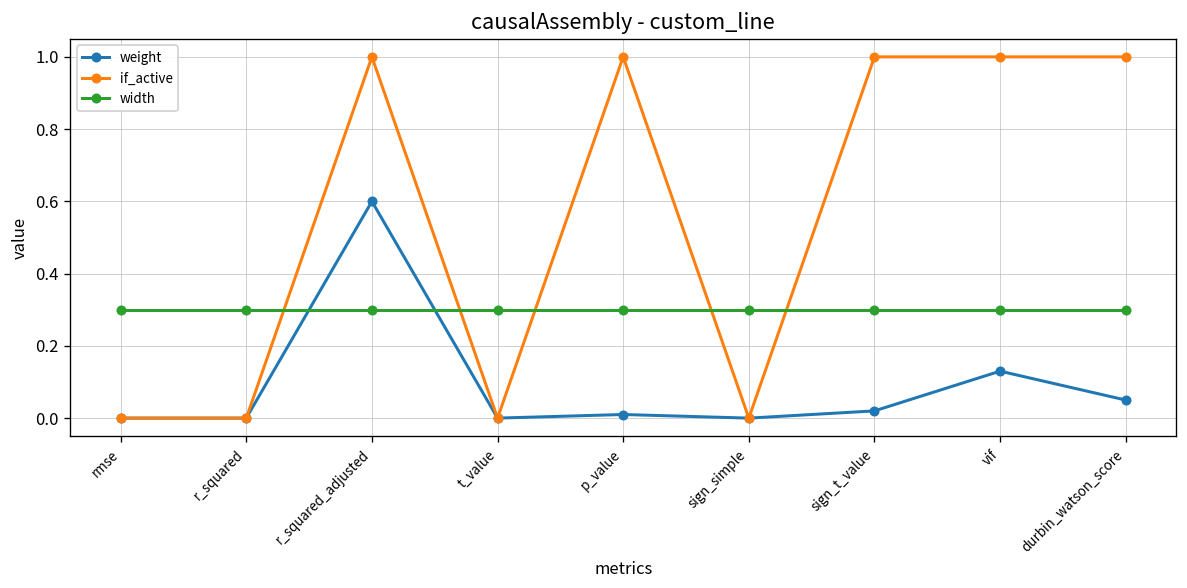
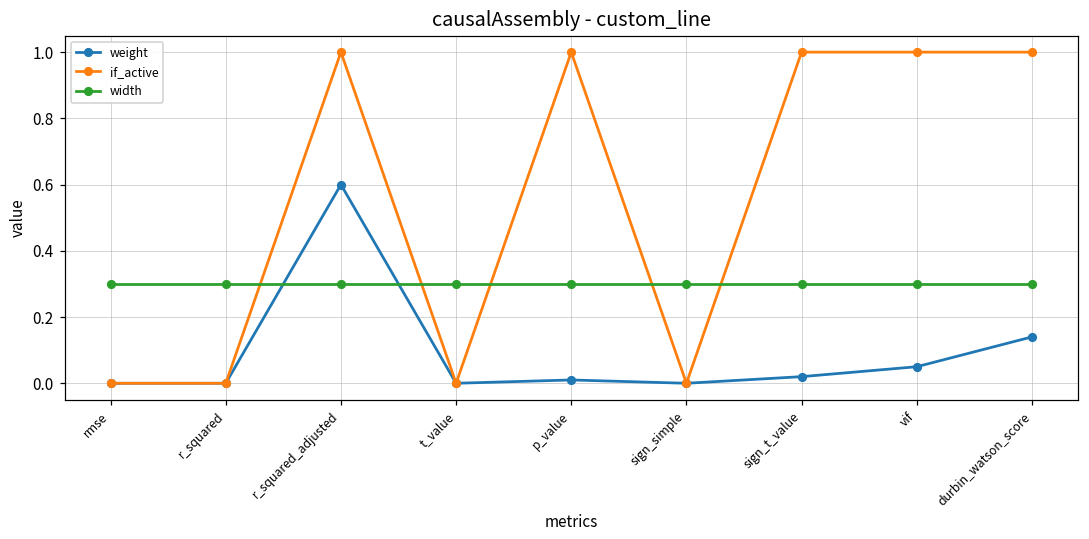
weight, vif: 0.13 -> 0.05
weight, durbin_watson_score: 0.05 -> 0.14
